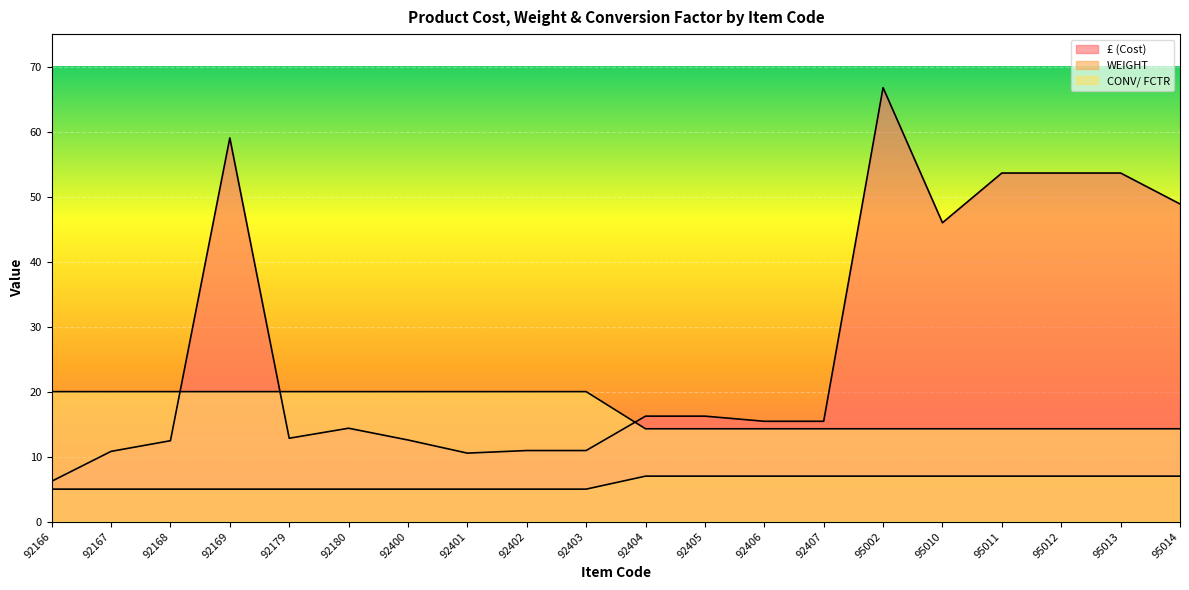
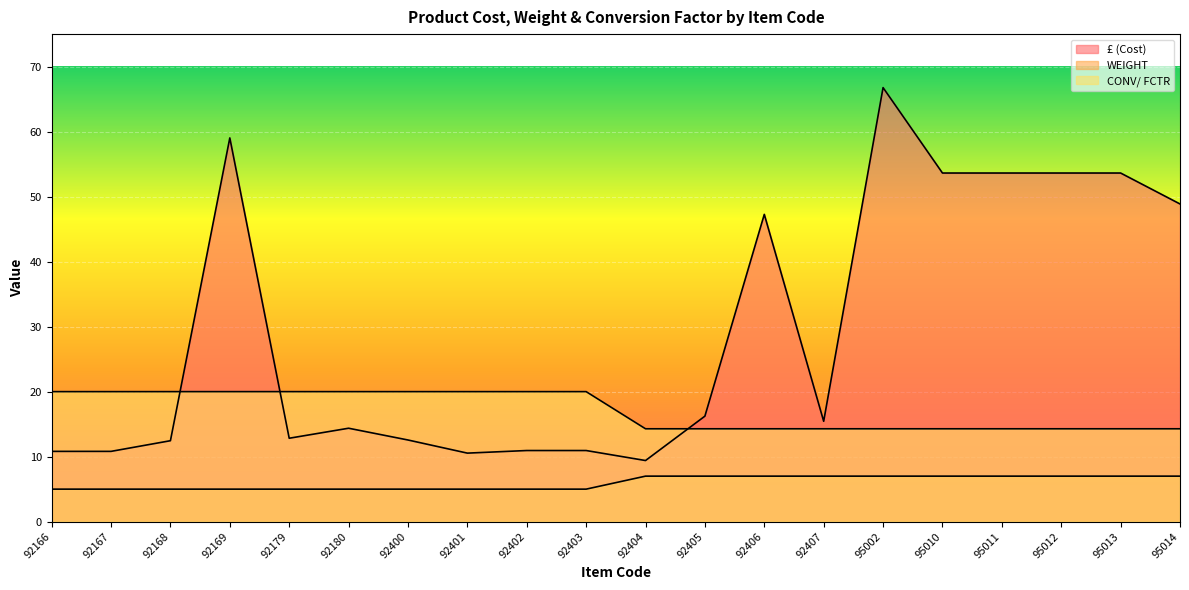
£ (Cost), 92166: 6 -> 11
£ (Cost), 92404: 16 -> 9
£ (Cost), 92406: 15 -> 47
£ (Cost), 95010: 46 -> 54
